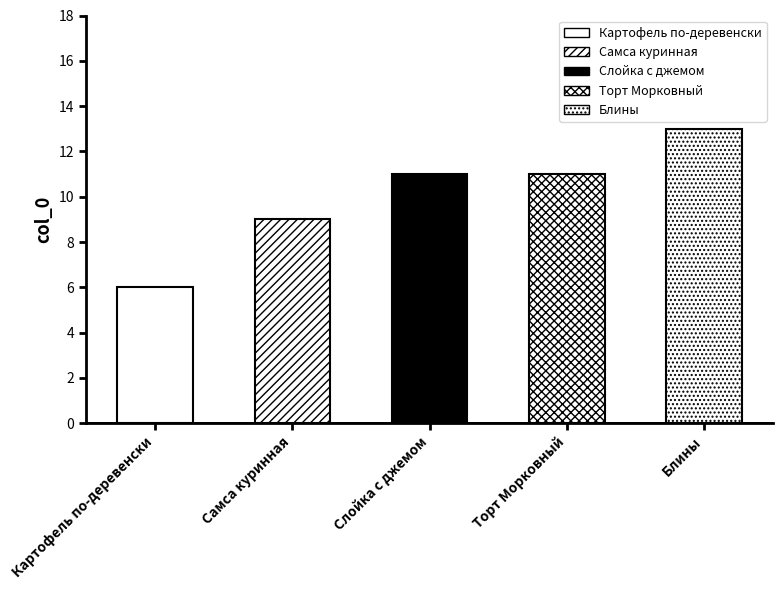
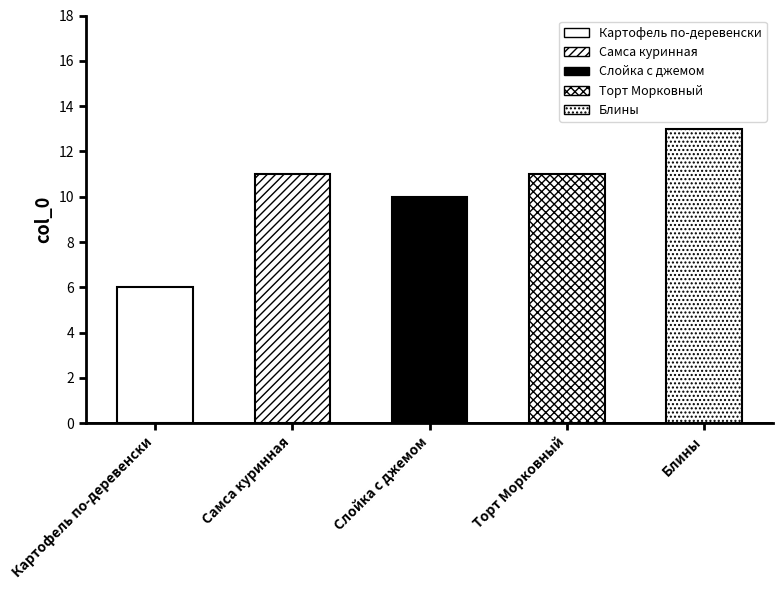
Самса куринная: 9 -> 11
Слойка с джемом: 11 -> 10
